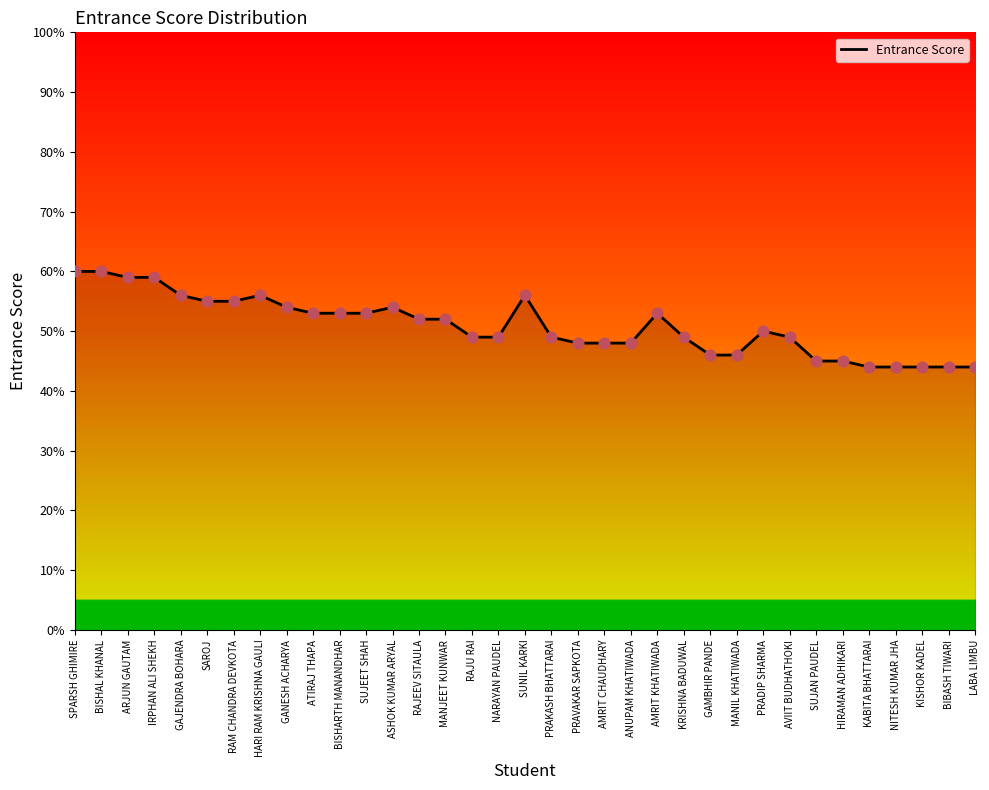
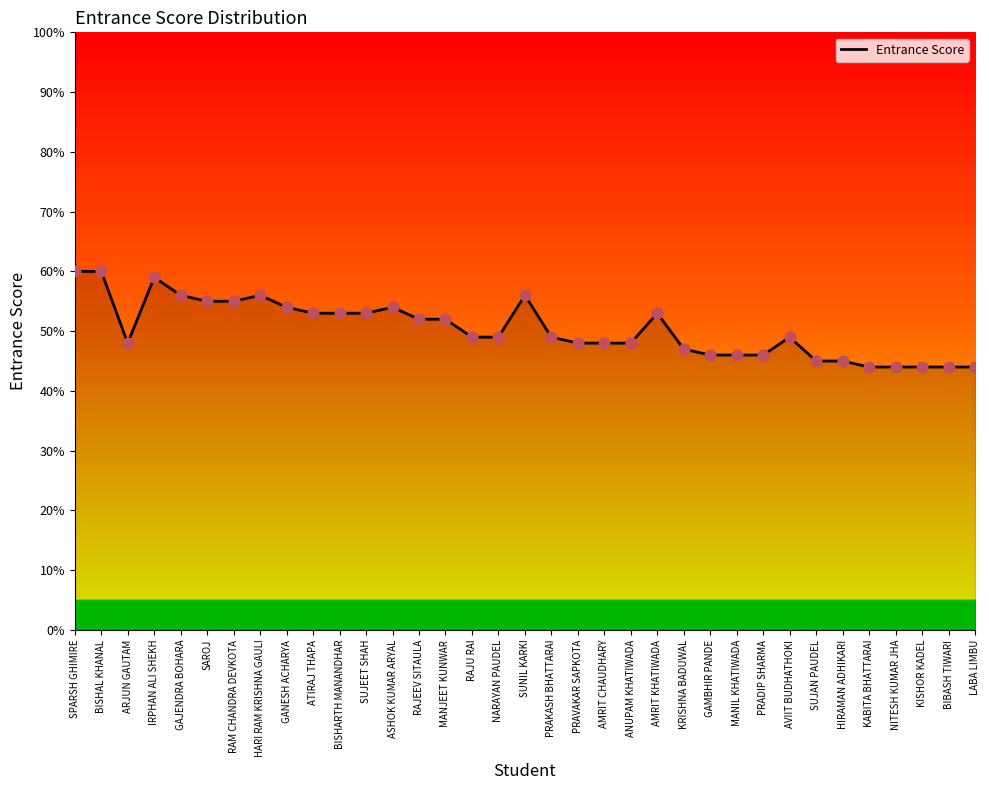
ARJUN GAUTAM: 59% -> 48%
KRISHNA BADUWAL: 49% -> 47%
PRADIP SHARMA: 50% -> 46%
